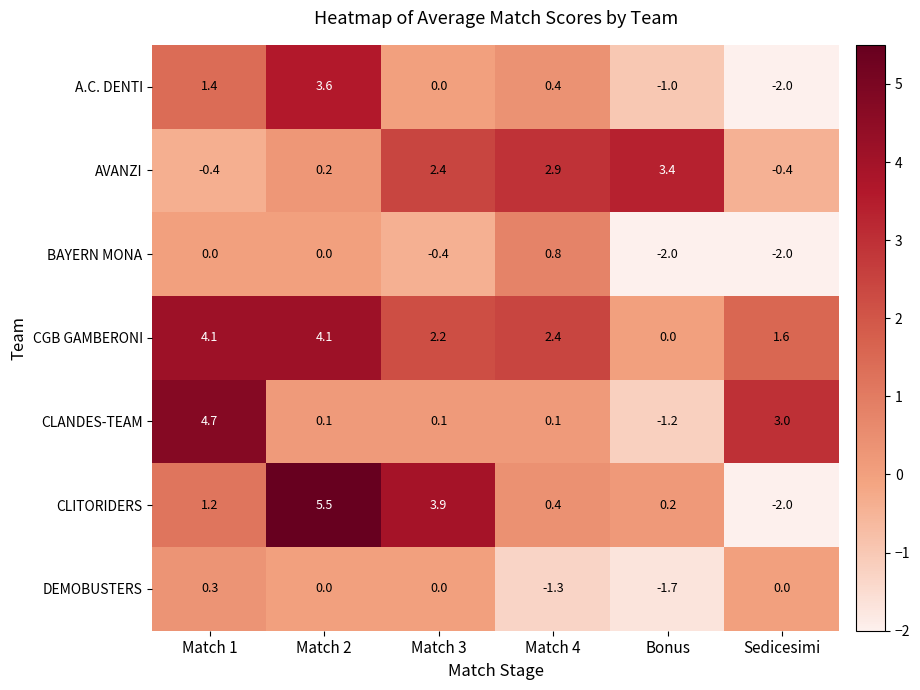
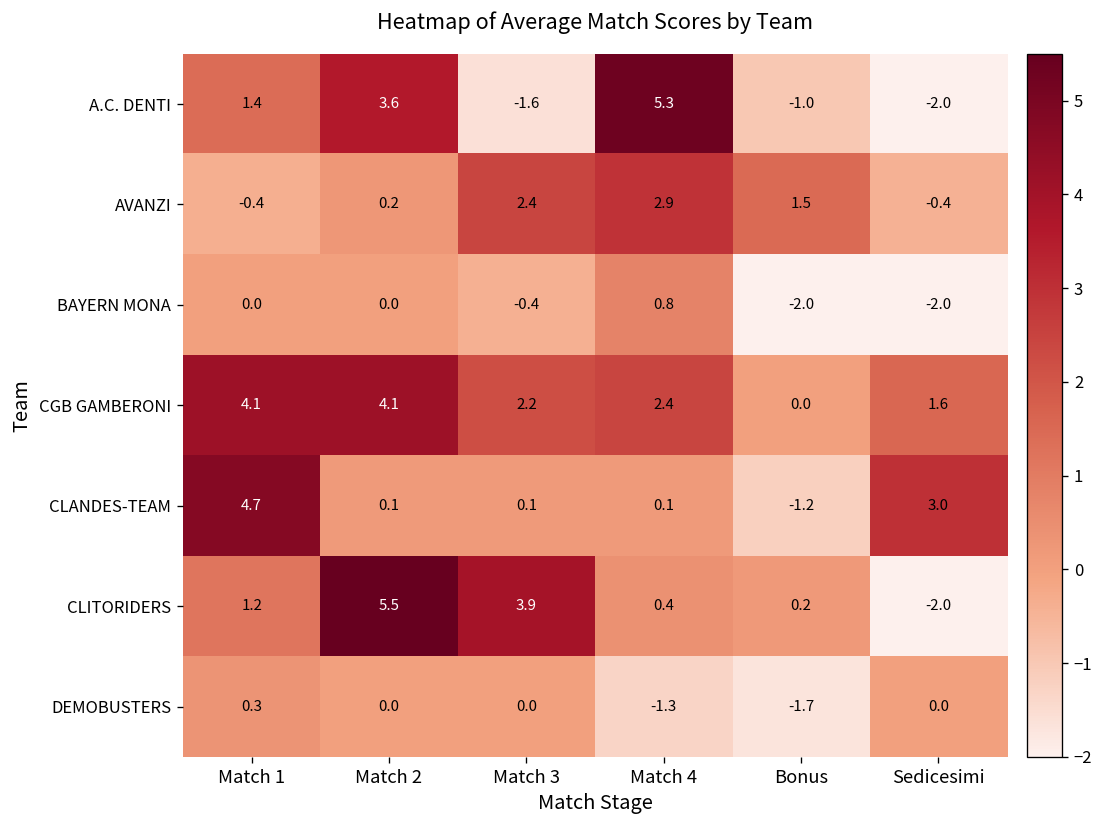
A.C. DENTI, Match 3: 0.0 -> -1.6
A.C. DENTI, Match 4: 0.4 -> 5.3
AVANZI, Bonus: 3.4 -> 1.5
